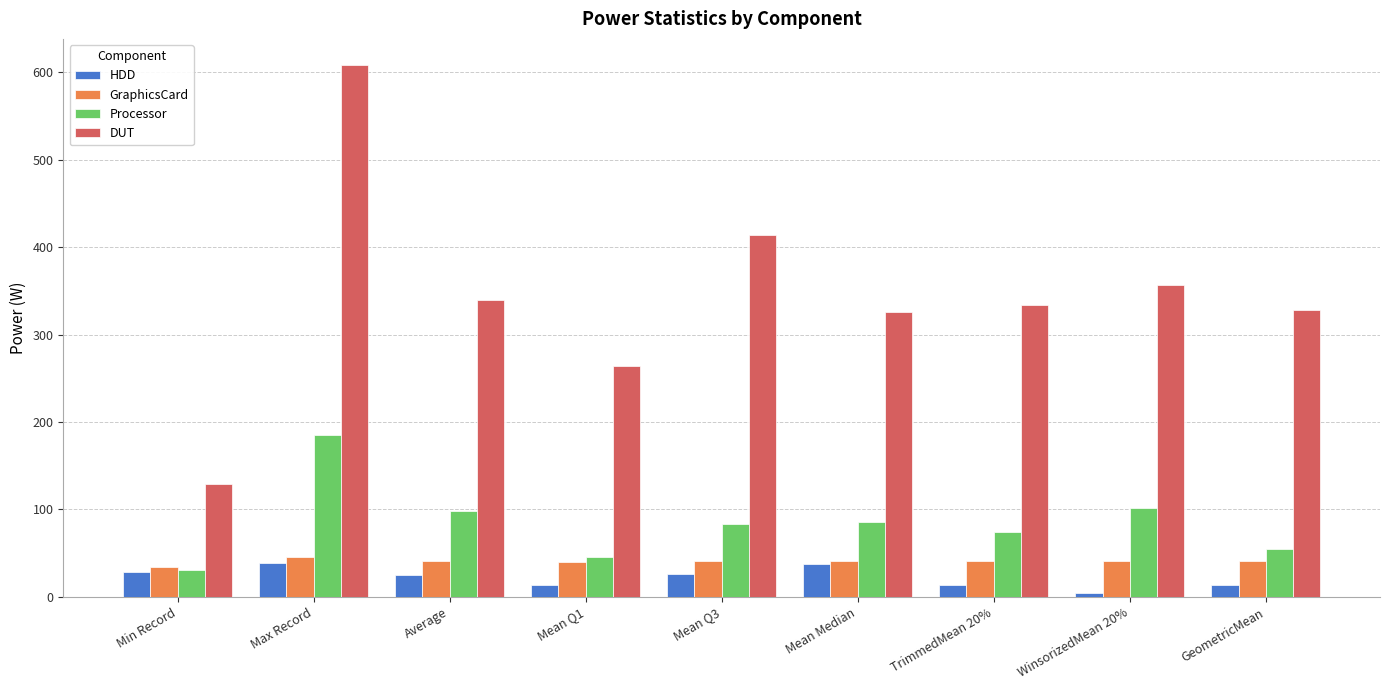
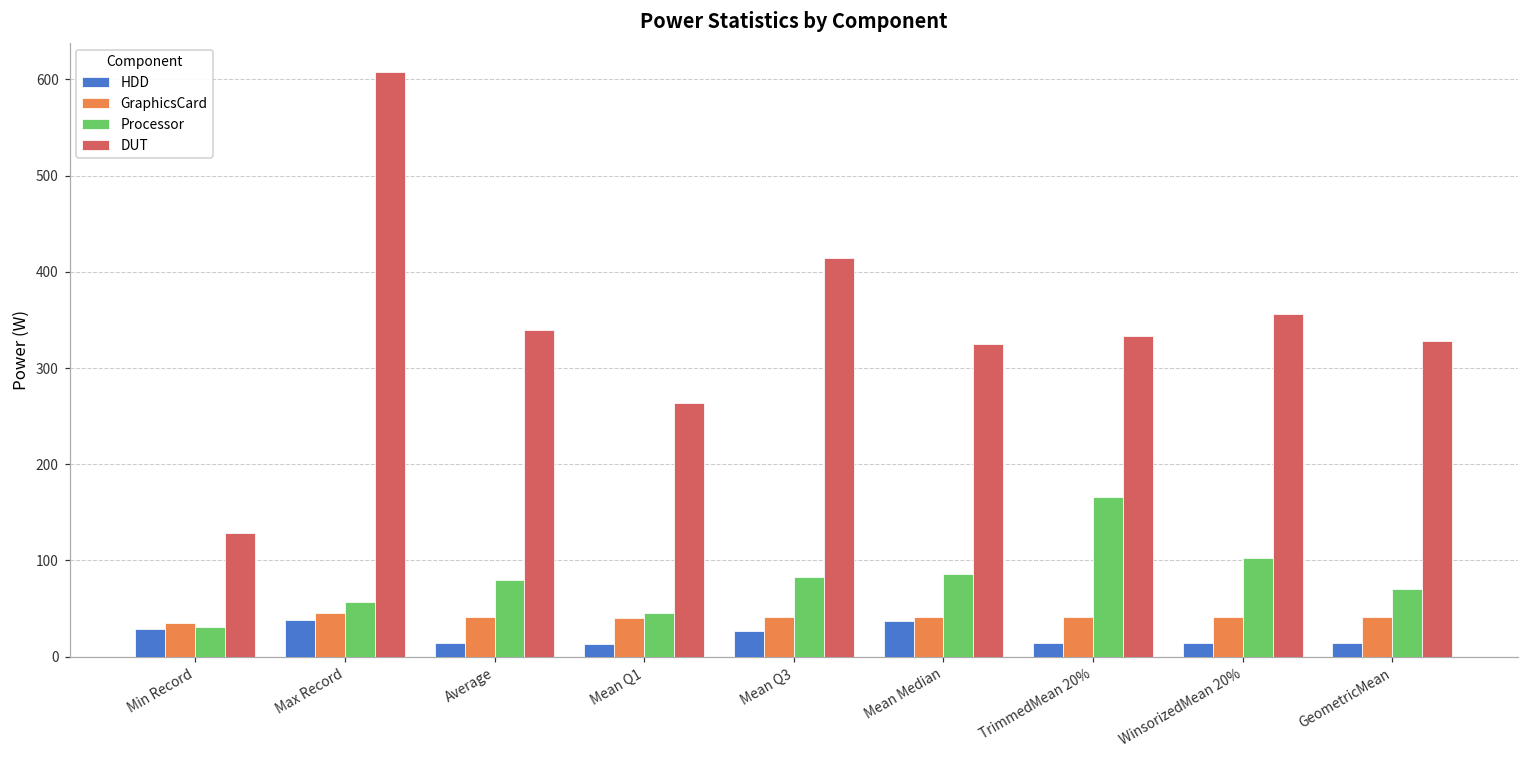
Processor, Max Record: 190 -> 60
HDD, Average: 20 -> 10
Processor, Average: 100 -> 80
Processor, TrimmedMean 20%: 70 -> 170
HDD, WinsorizedMean 20%: 0 -> 10
Processor, GeometricMean: 50 -> 70
